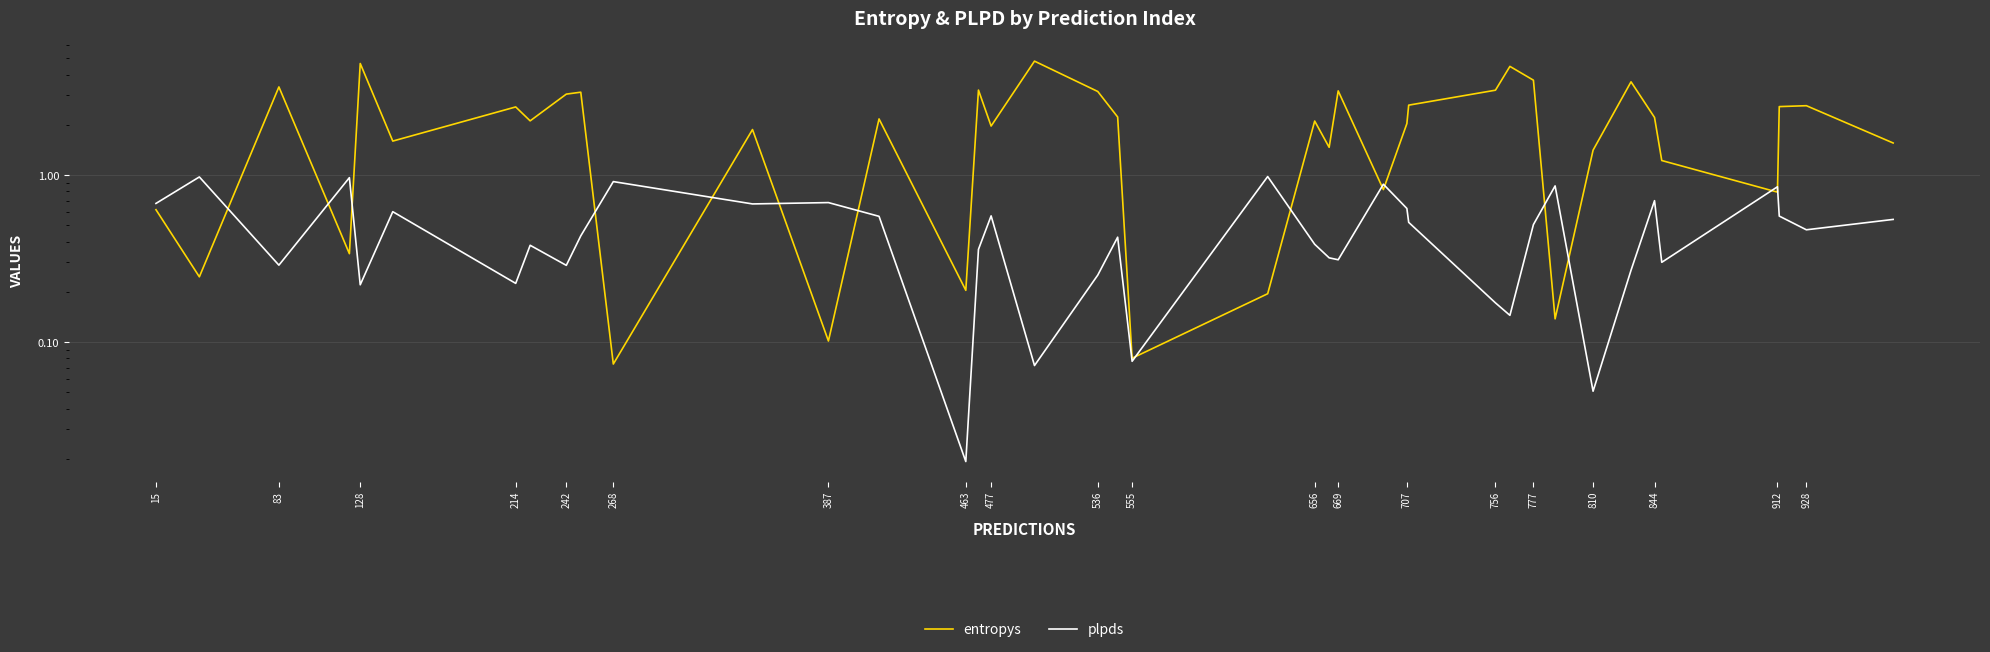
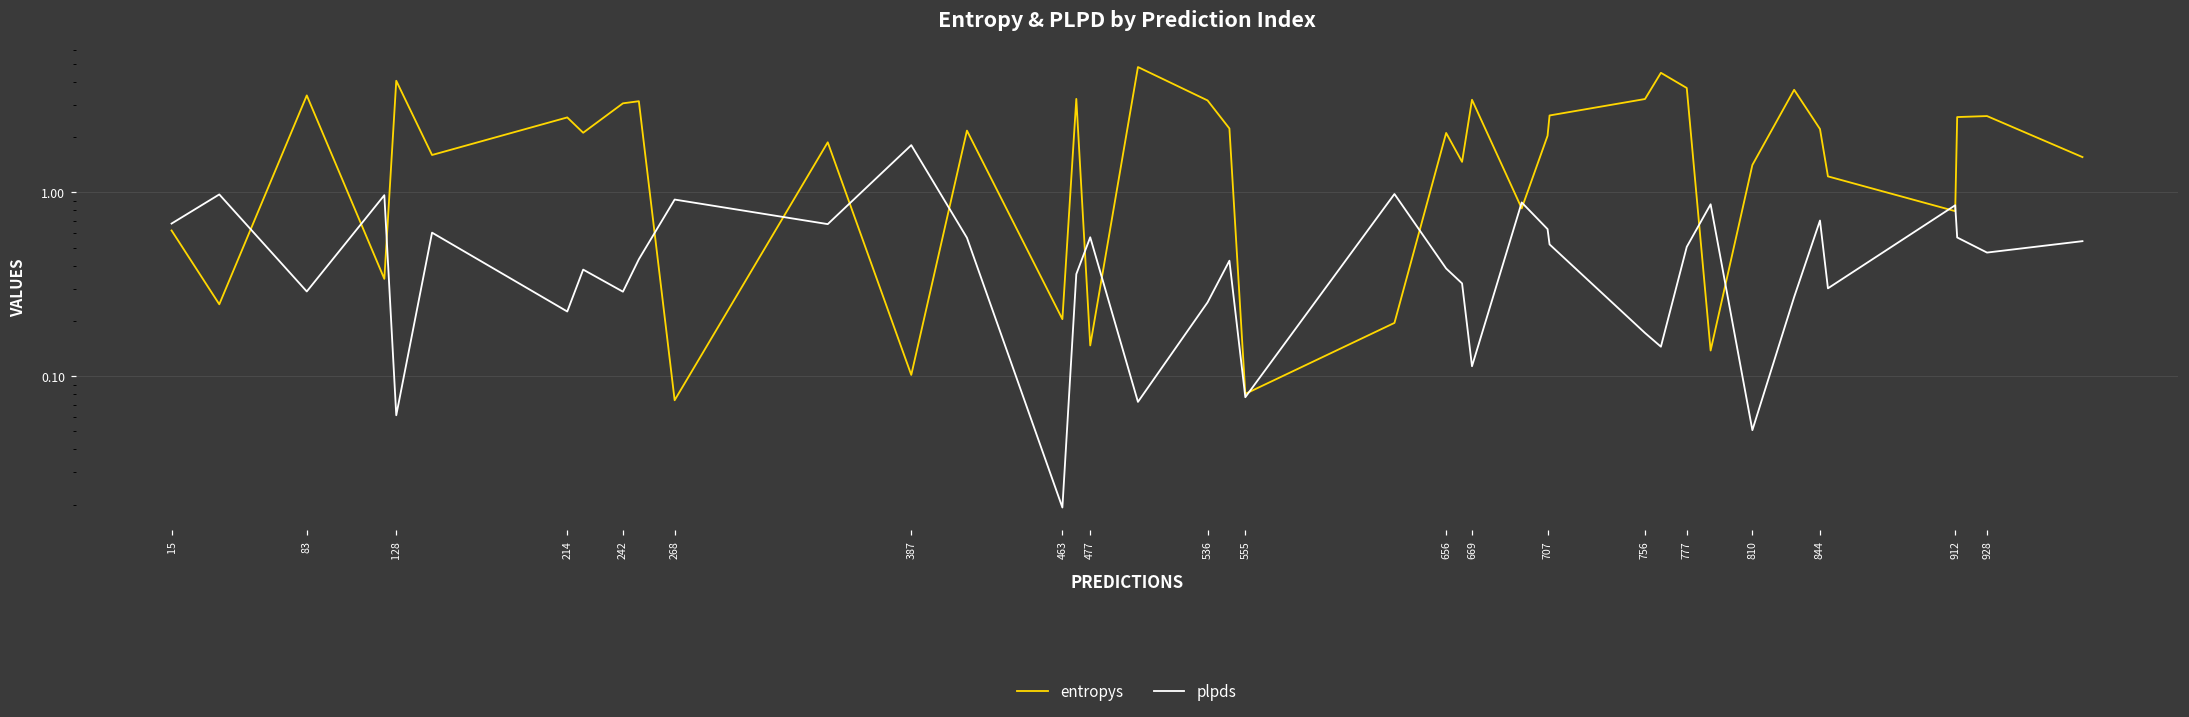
entropys, 128: 4.7 -> 4.1
plpds, 128: 0.22 -> 0.061
plpds, 387: 0.69 -> 1.8
entropys, 477: 2.0 -> 0.15
plpds, 669: 0.31 -> 0.11
